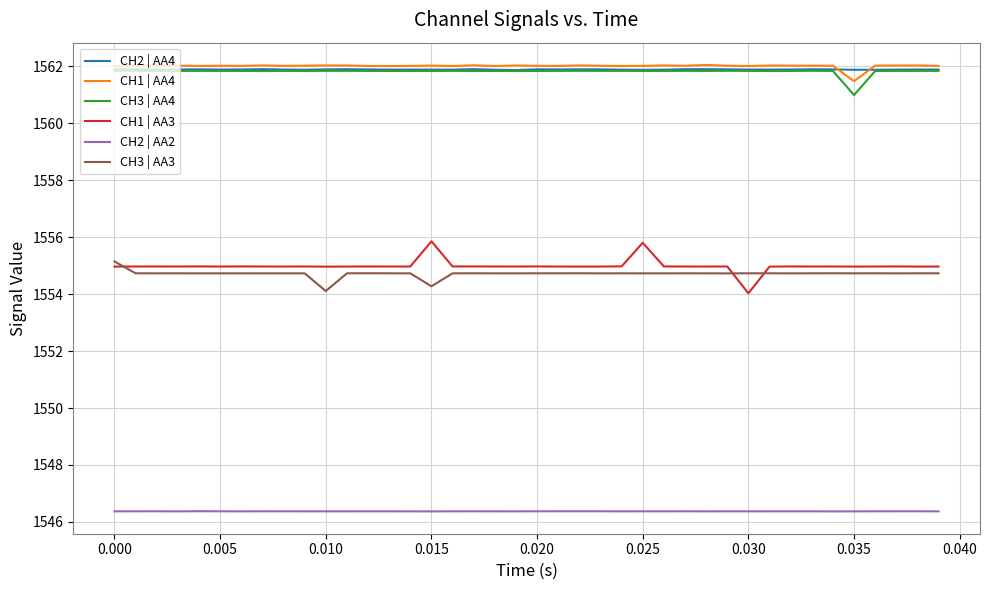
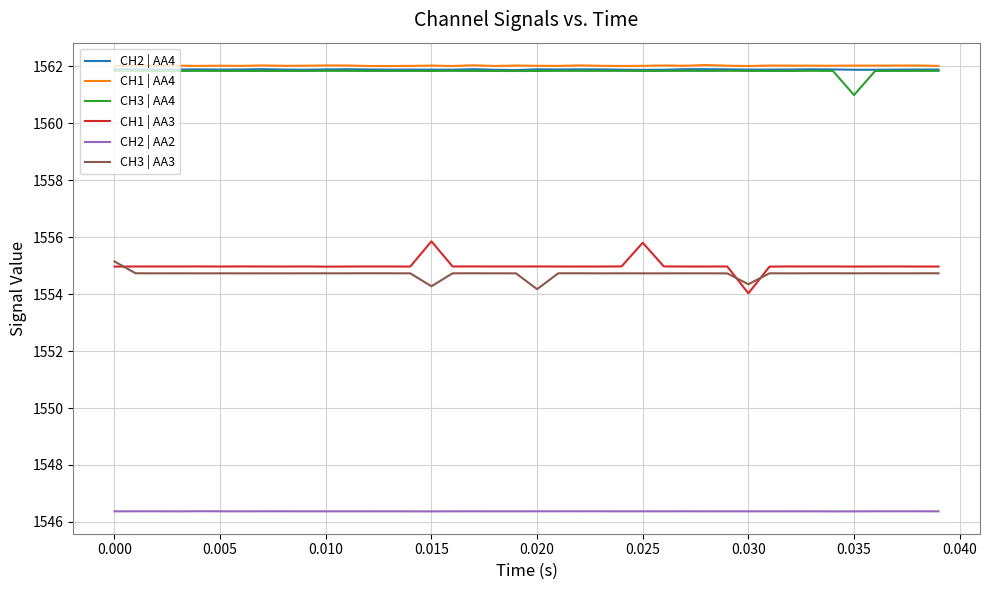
CH3 | AA3, 0.010: 1554.1 -> 1554.7
CH3 | AA3, 0.020: 1554.7 -> 1554.2
CH3 | AA3, 0.030: 1554.7 -> 1554.3
CH1 | AA4, 0.035: 1561.5 -> 1562.0
